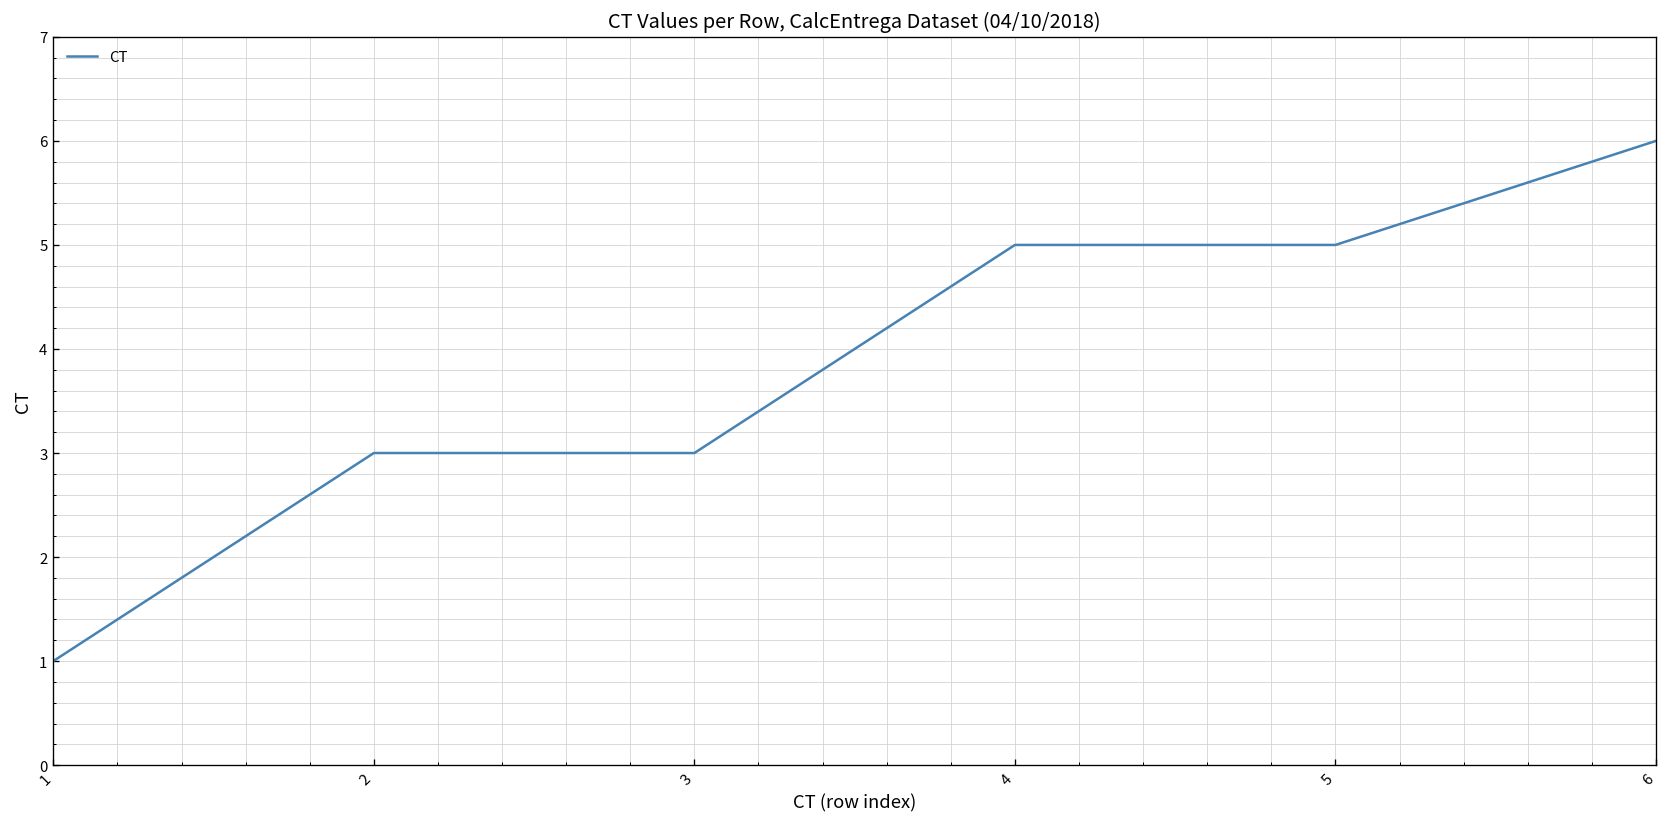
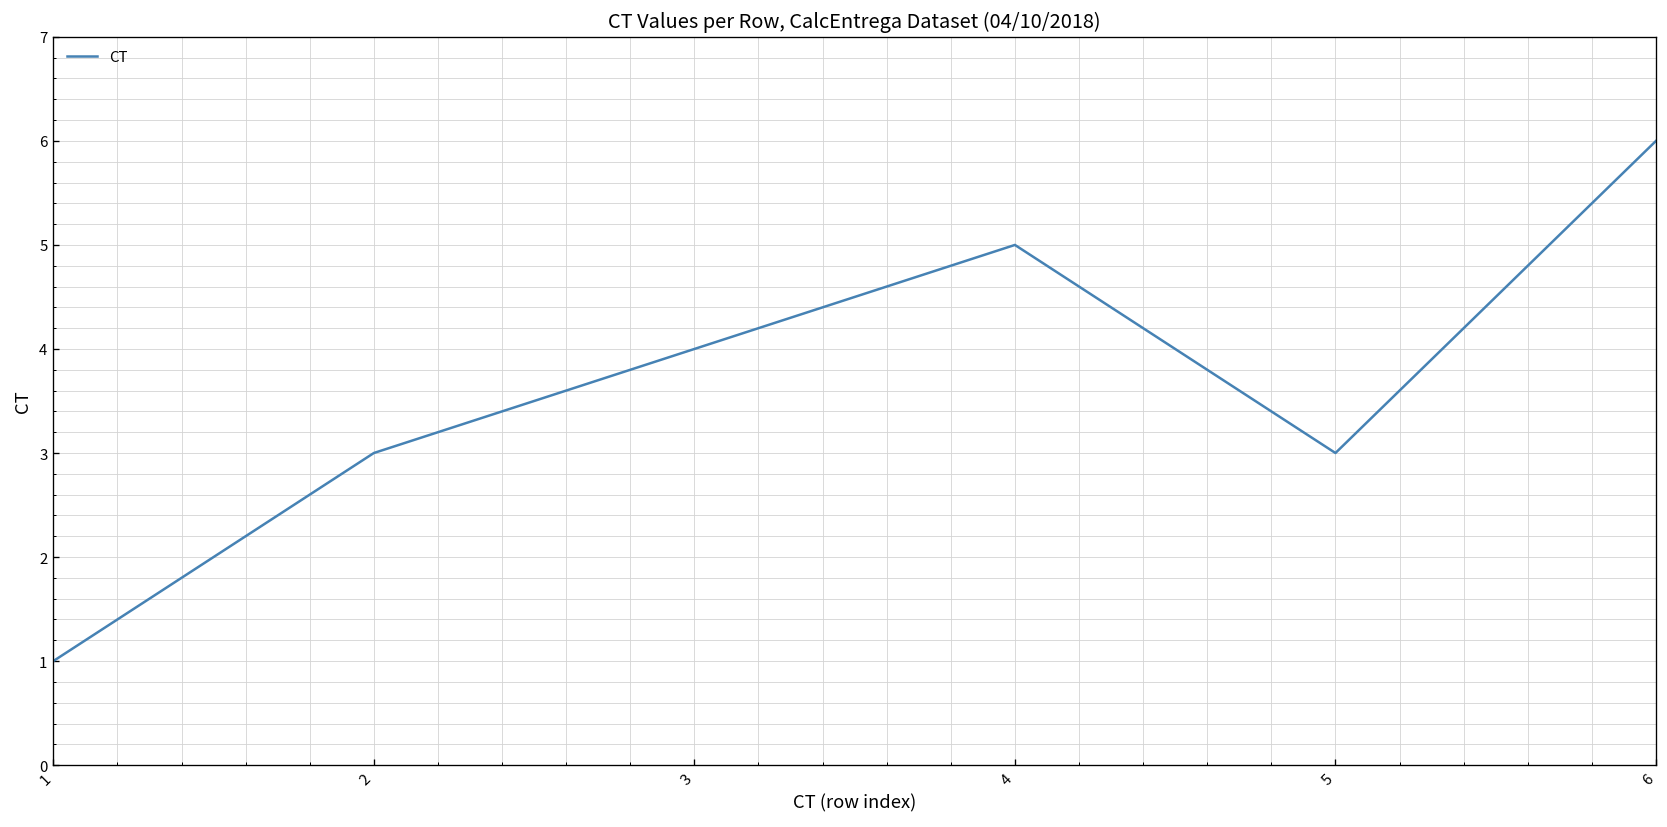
3: 3 -> 4
5: 5 -> 3
